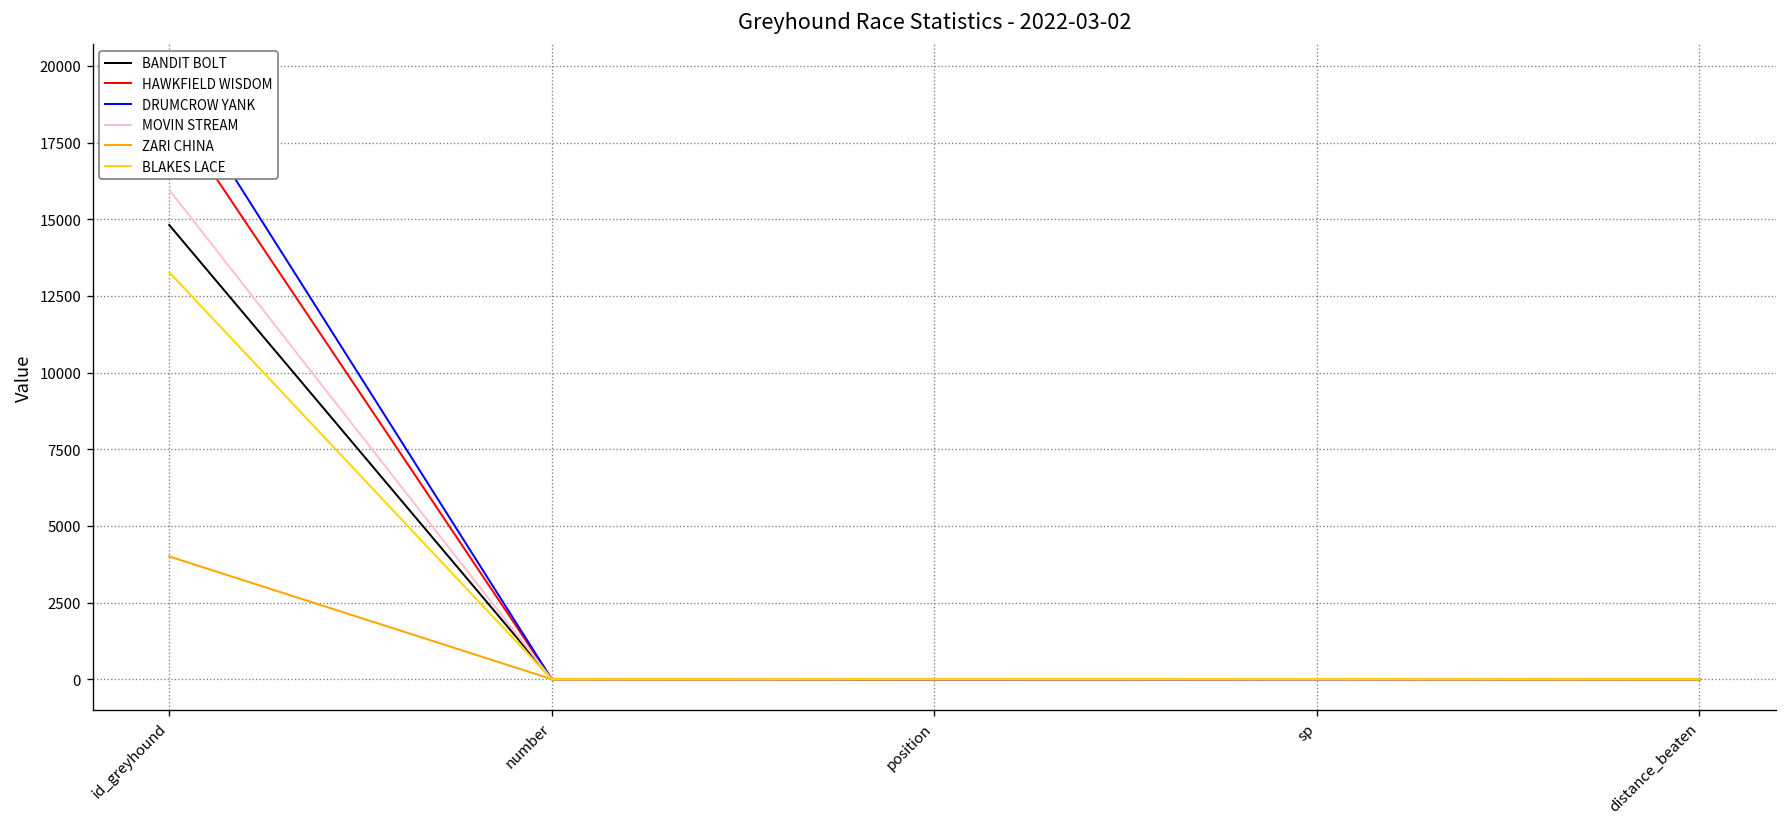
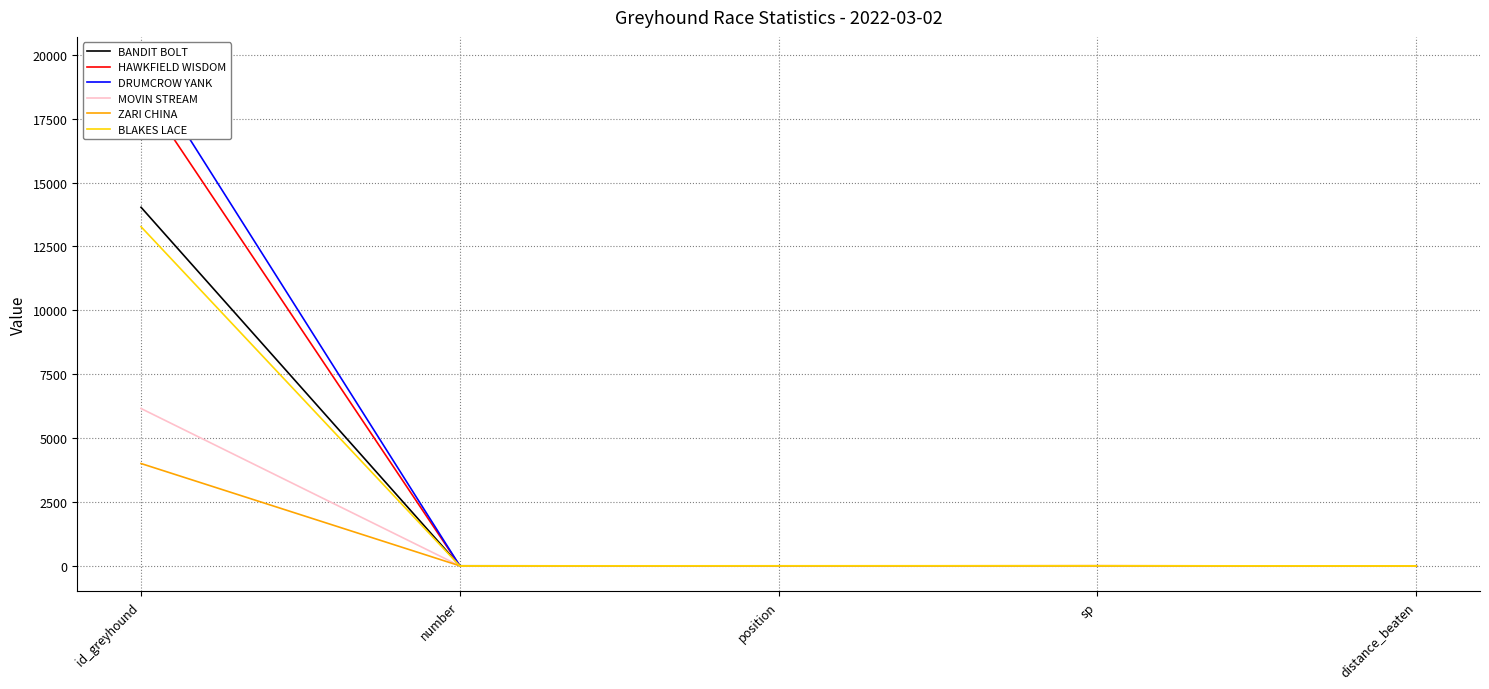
BANDIT BOLT, id_greyhound: 14800 -> 14000
MOVIN STREAM, id_greyhound: 16000 -> 6200
